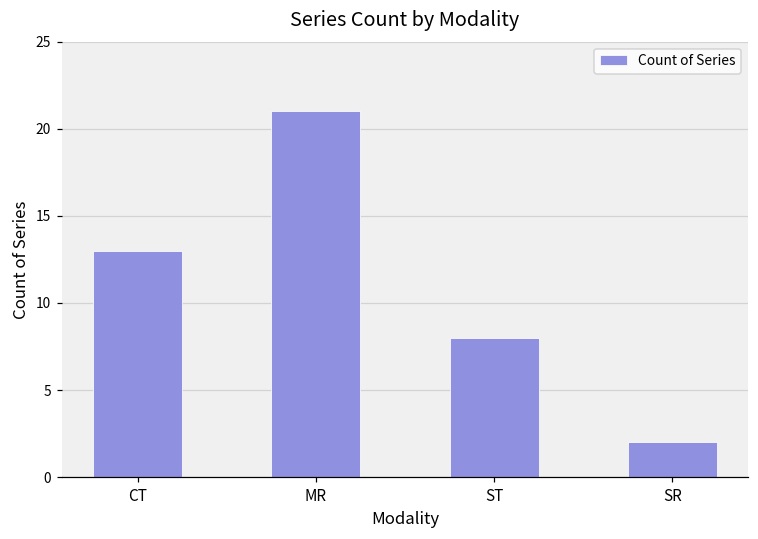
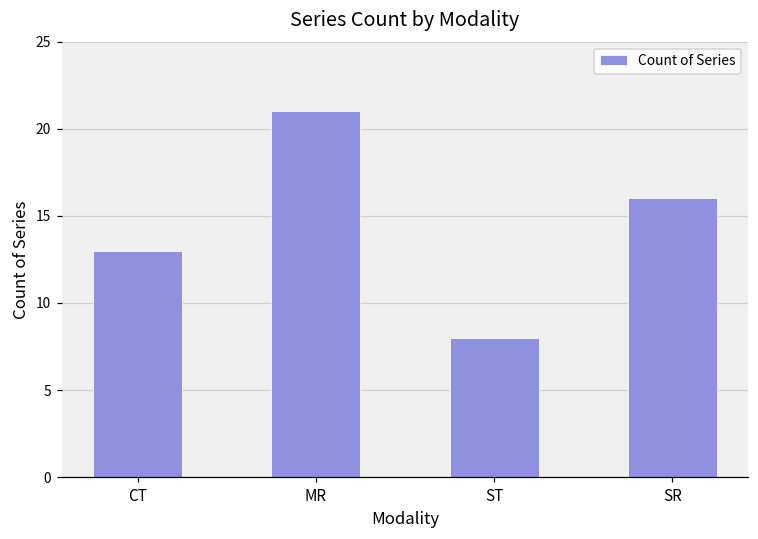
SR: 2 -> 16
